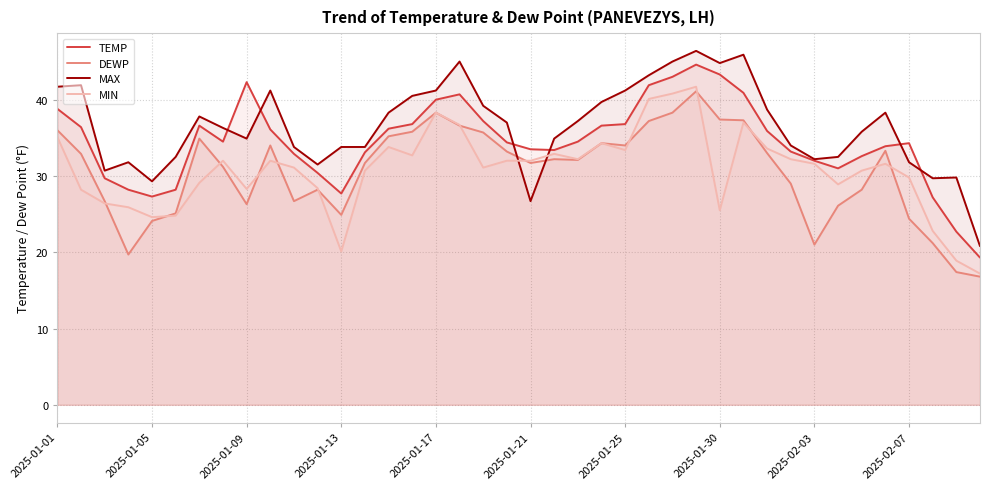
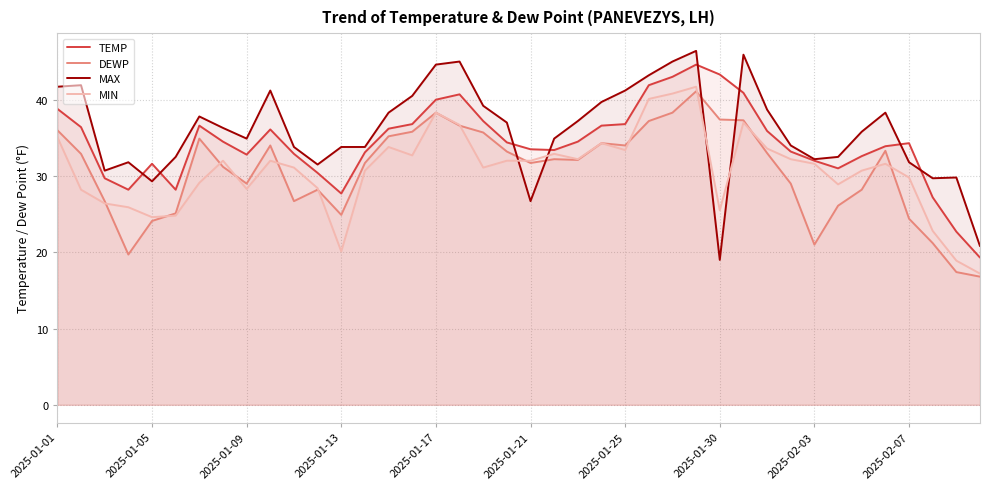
TEMP, 2025-01-05: 27 -> 32
TEMP, 2025-01-09: 42 -> 33
DEWP, 2025-01-09: 26 -> 29
MAX, 2025-01-17: 41 -> 45
MAX, 2025-01-30: 45 -> 19
